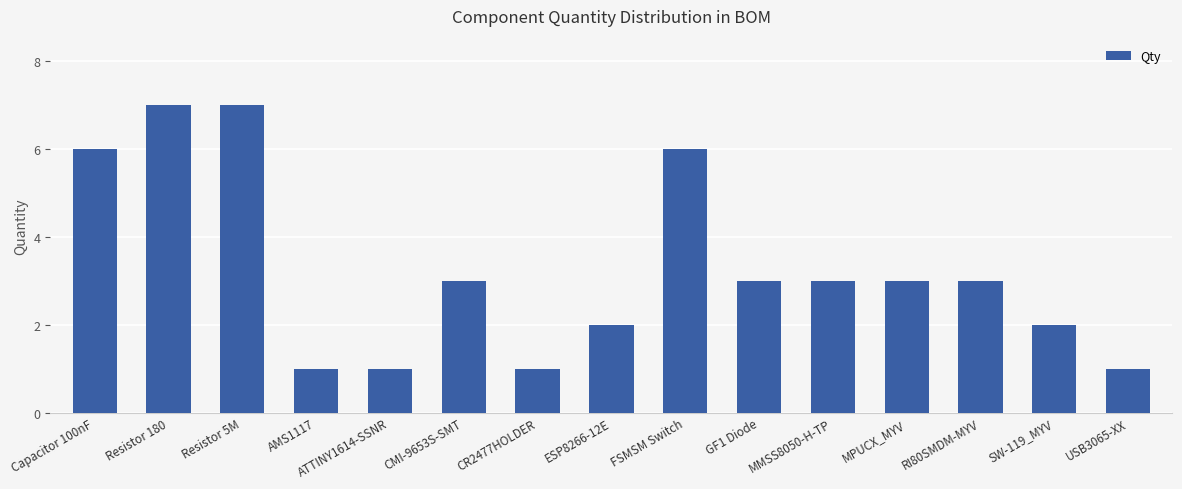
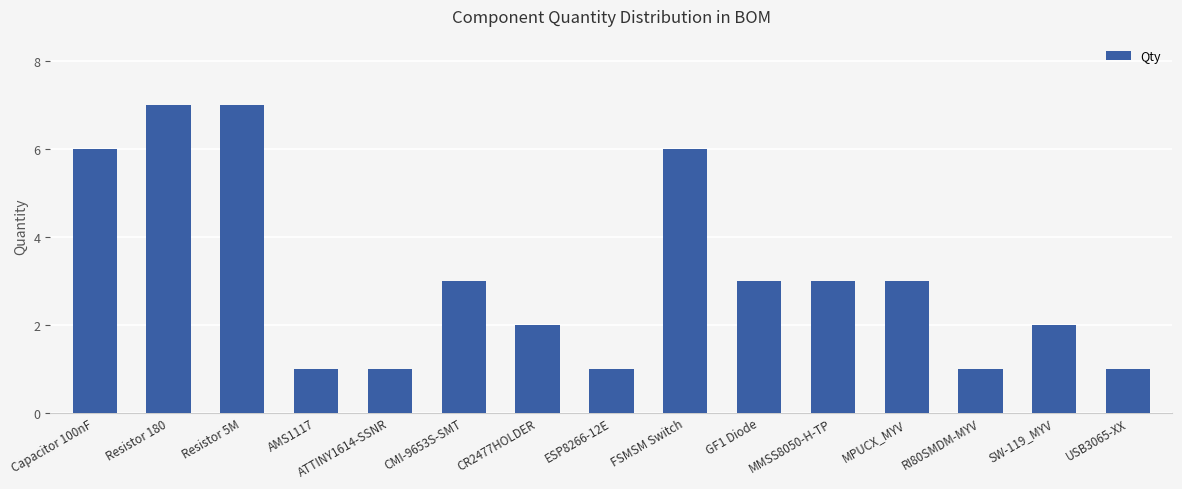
CR2477HOLDER: 1 -> 2
ESP8266-12E: 2 -> 1
RI80SMDM-MYV: 3 -> 1
